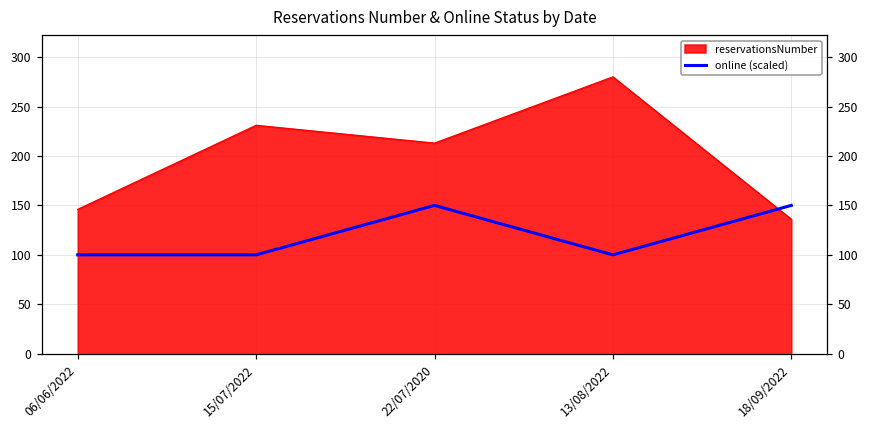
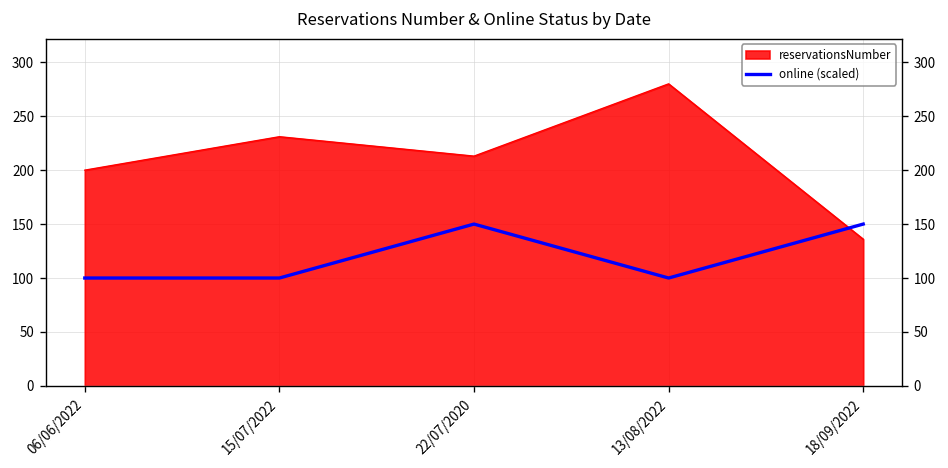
reservationsNumber, 06/06/2022: 150 -> 200
